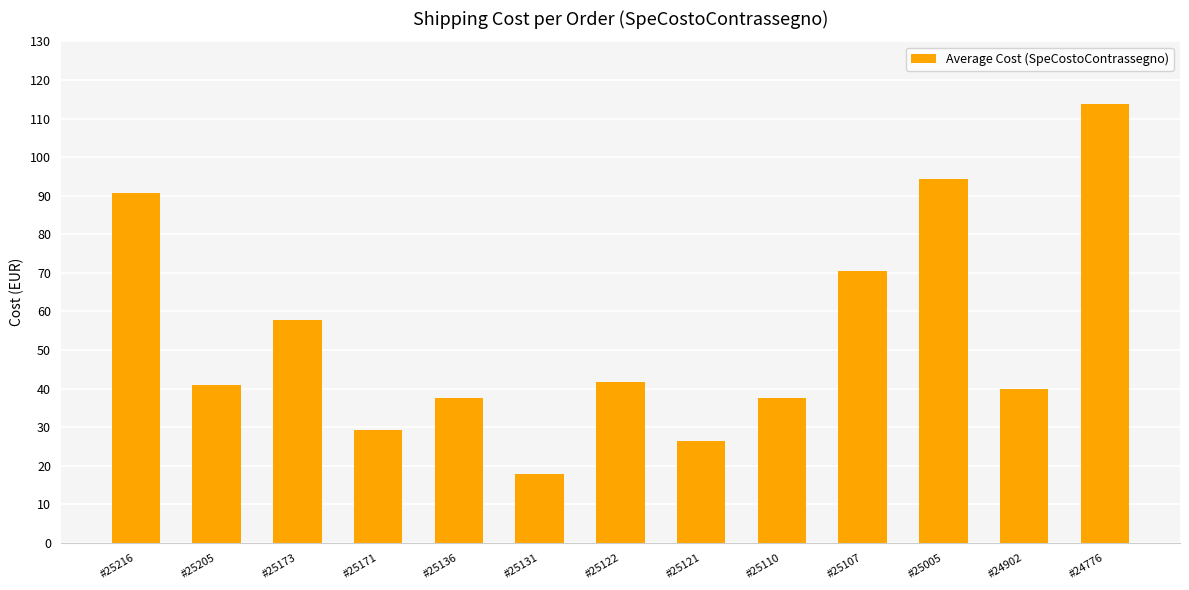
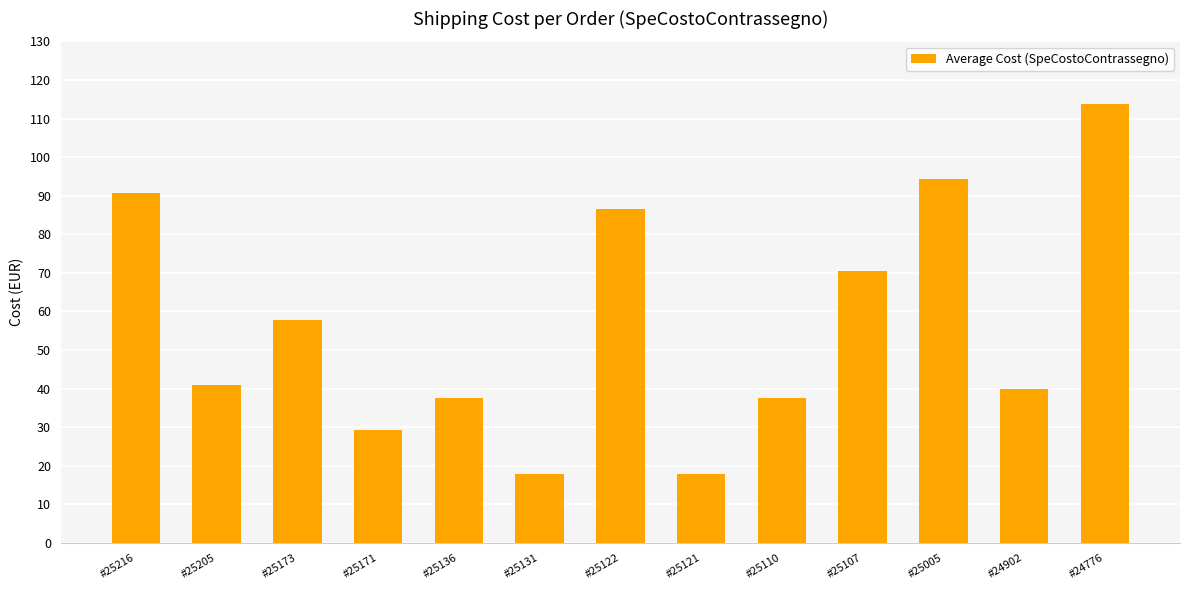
#25122: 42 -> 87
#25121: 26 -> 18
